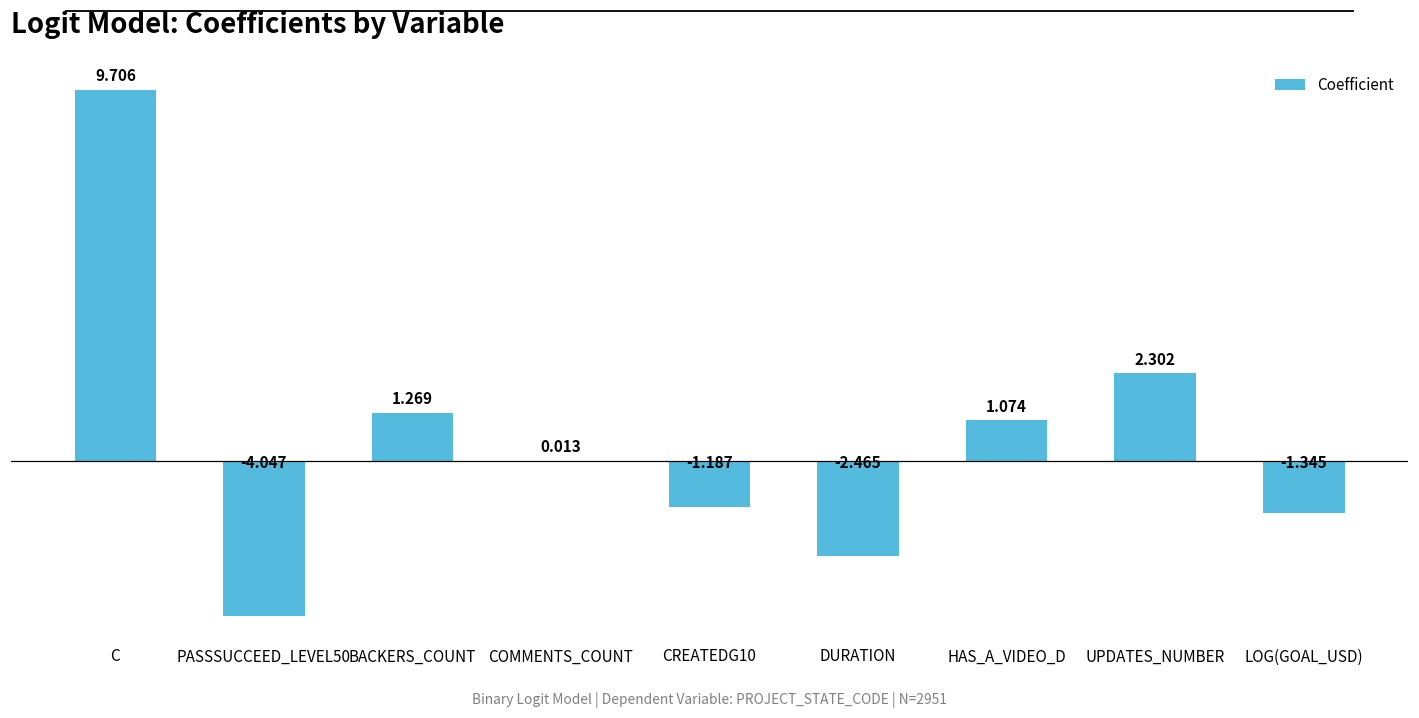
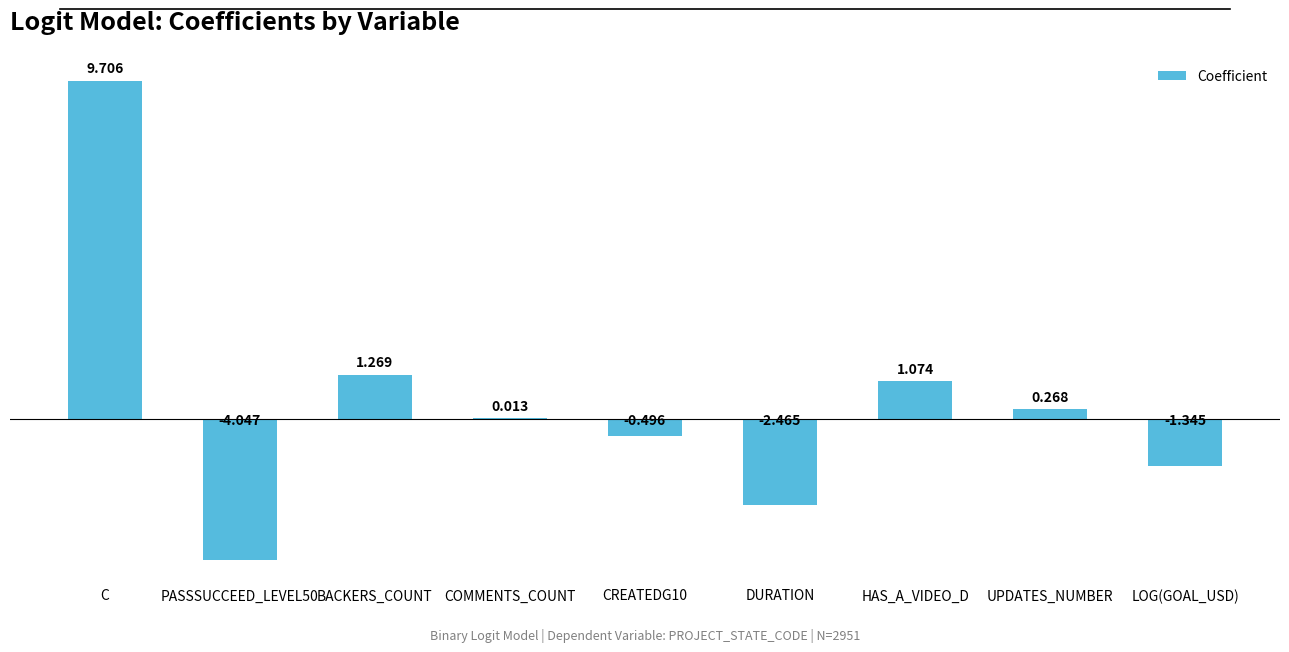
CREATEDG10: -1.187 -> -0.496
UPDATES_NUMBER: 2.302 -> 0.268
